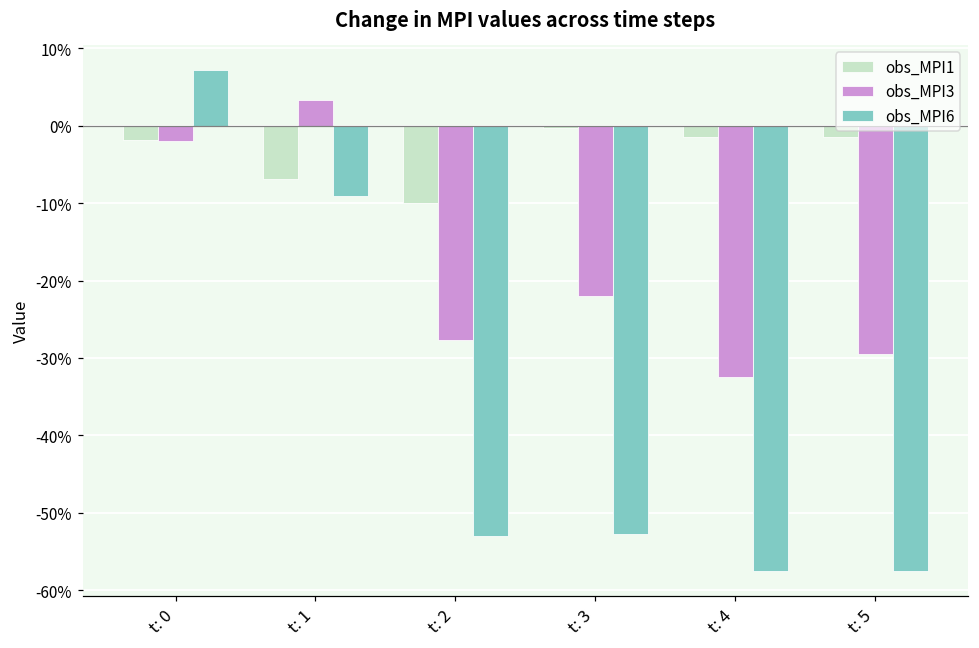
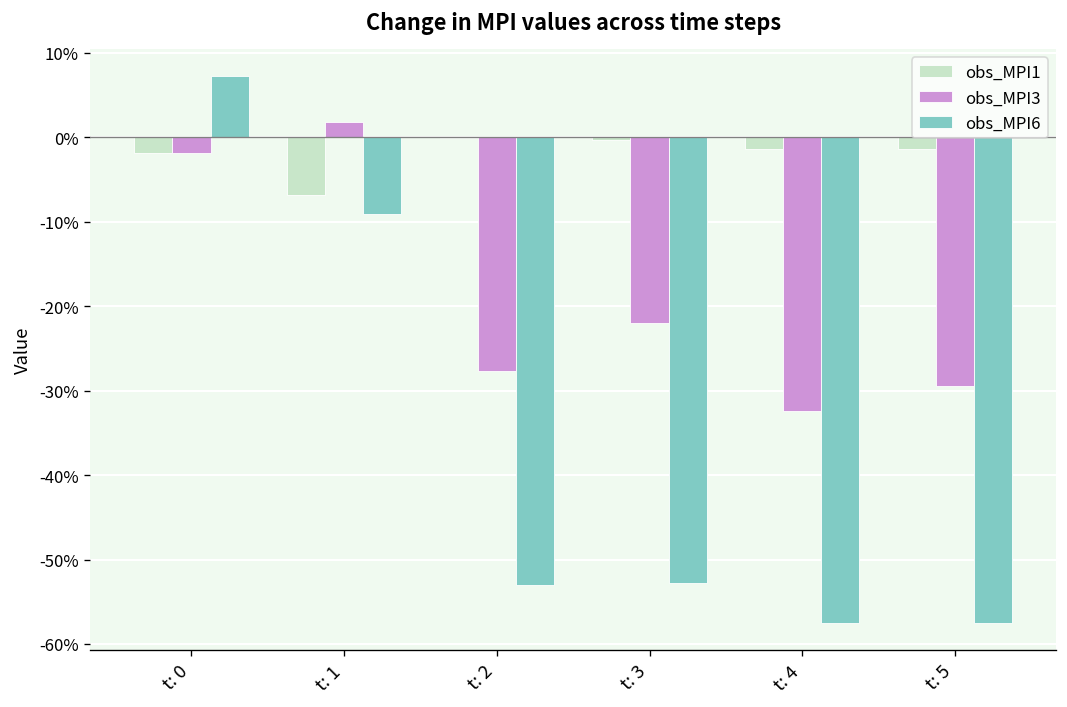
obs_MPI3, t: 1: 3% -> 2%
obs_MPI1, t: 2: -10% -> 0%
